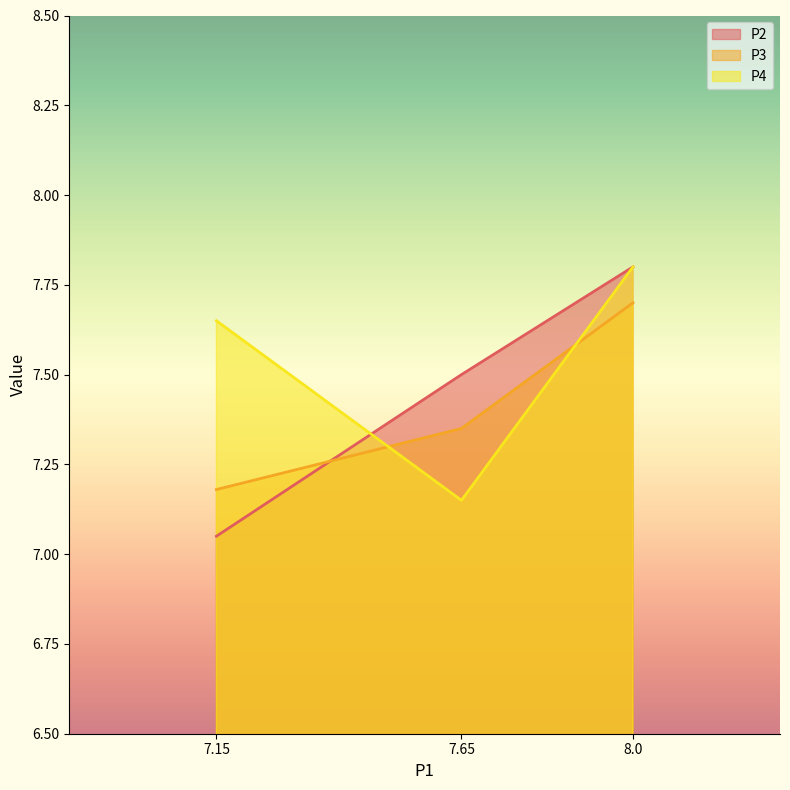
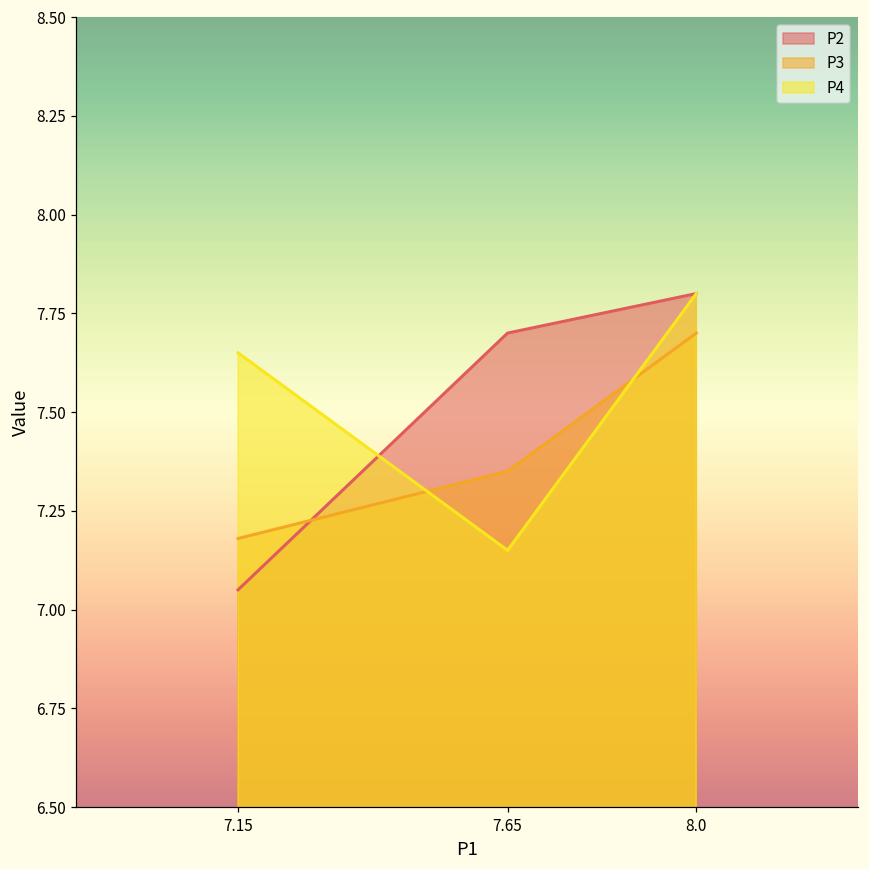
P2, 7.65: 7.5 -> 7.7
